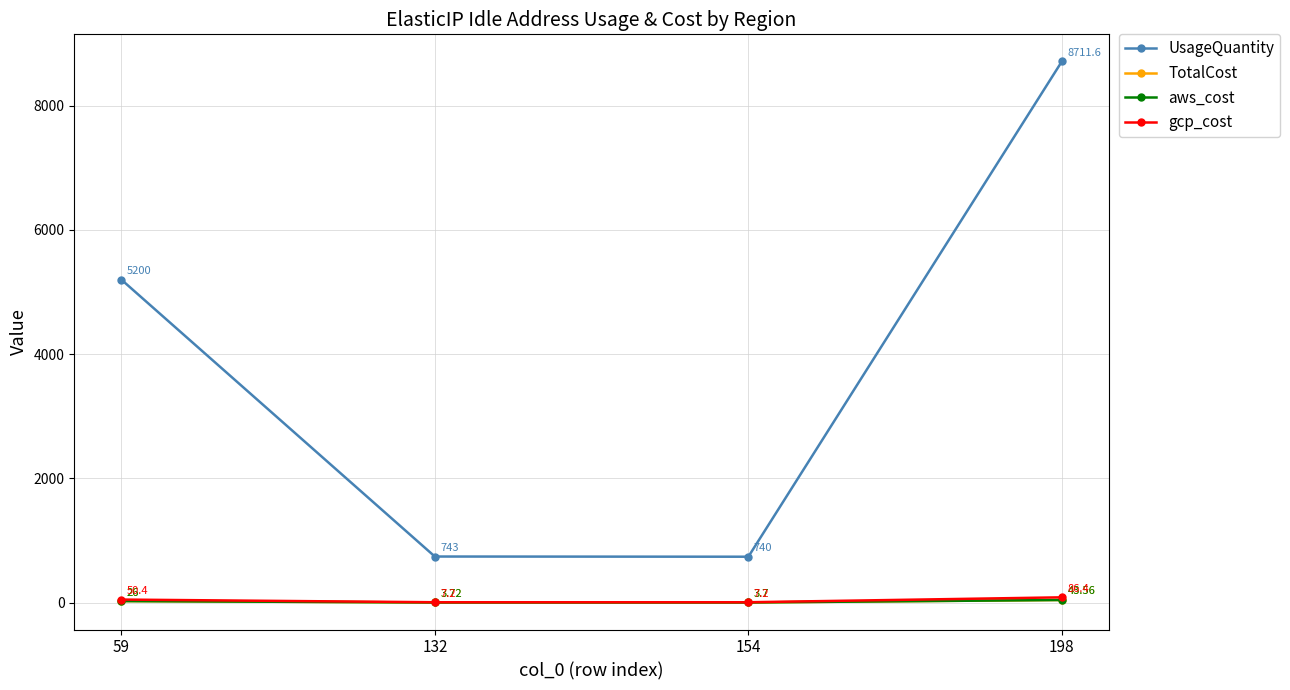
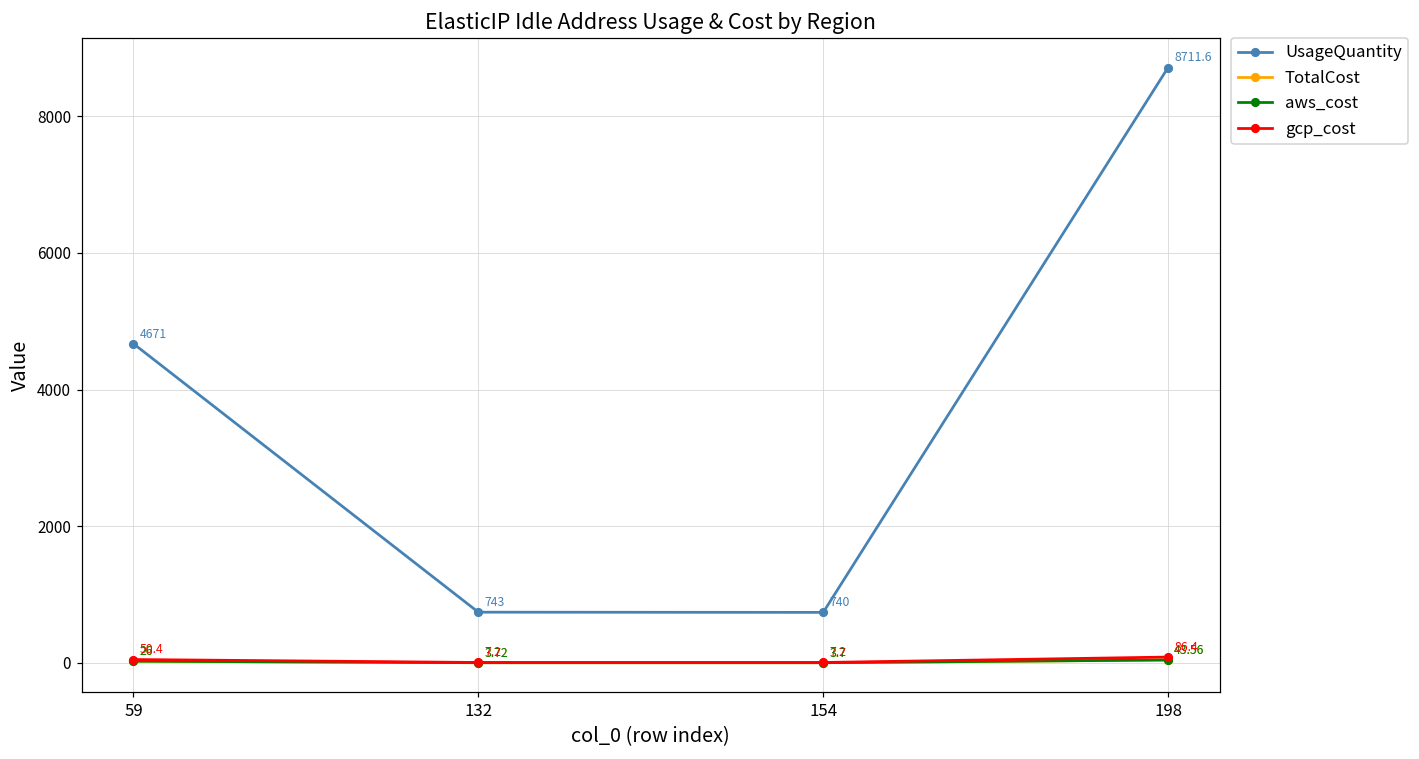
UsageQuantity, 59: 5200 -> 4671
